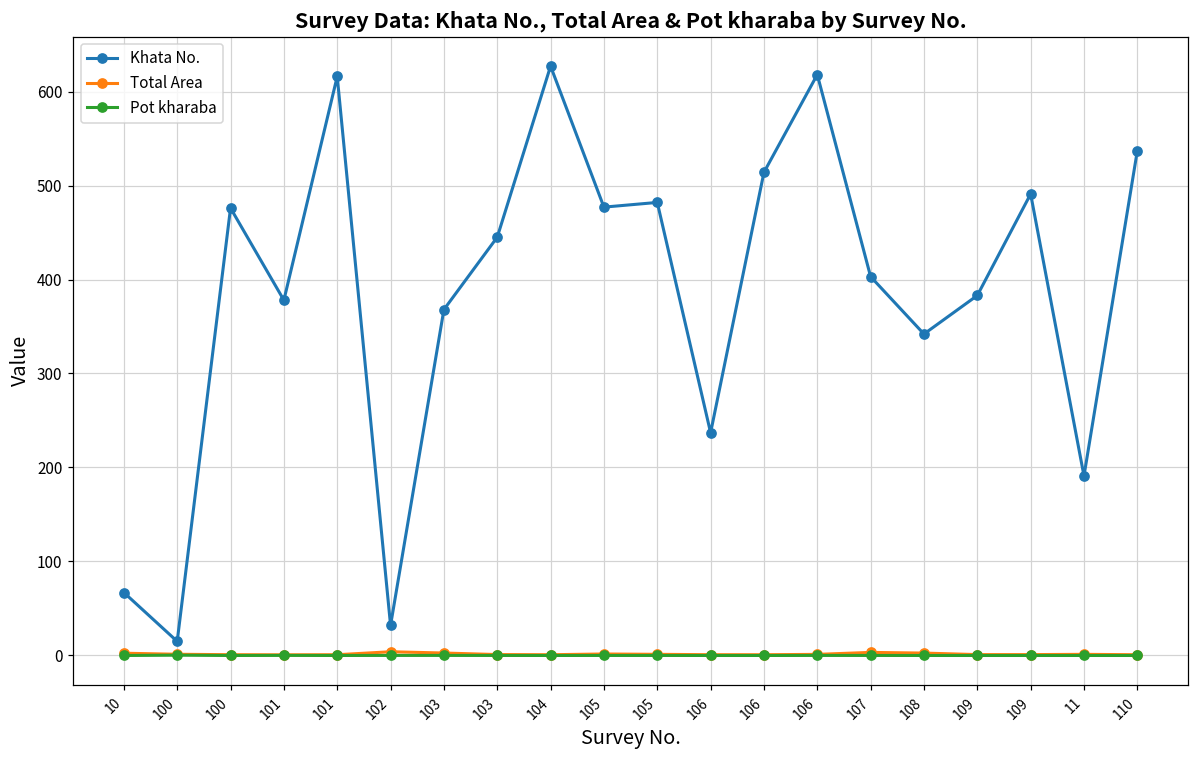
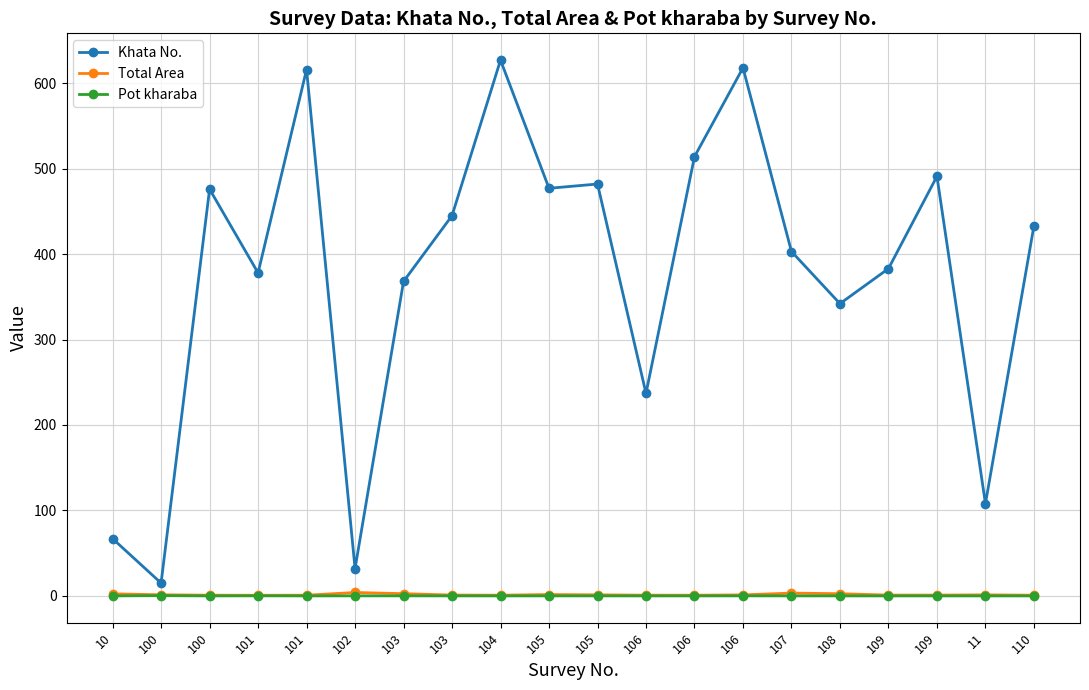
Khata No., 11: 190 -> 110
Khata No., 110: 540 -> 430
